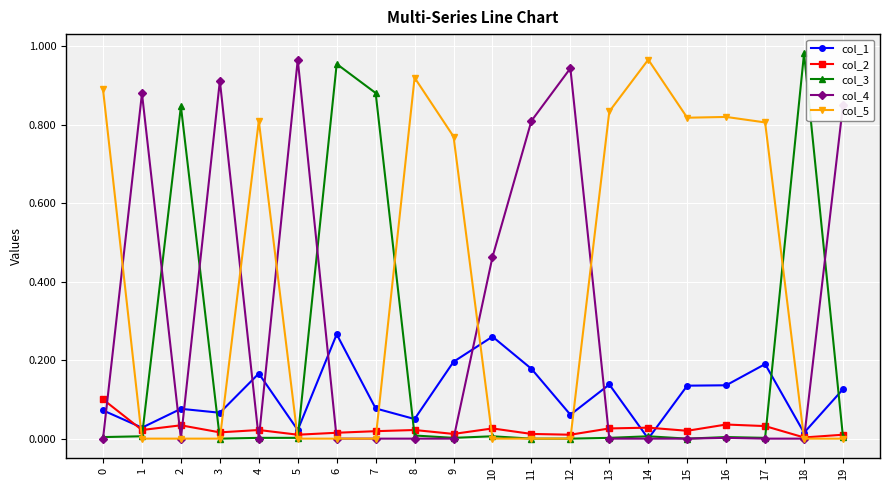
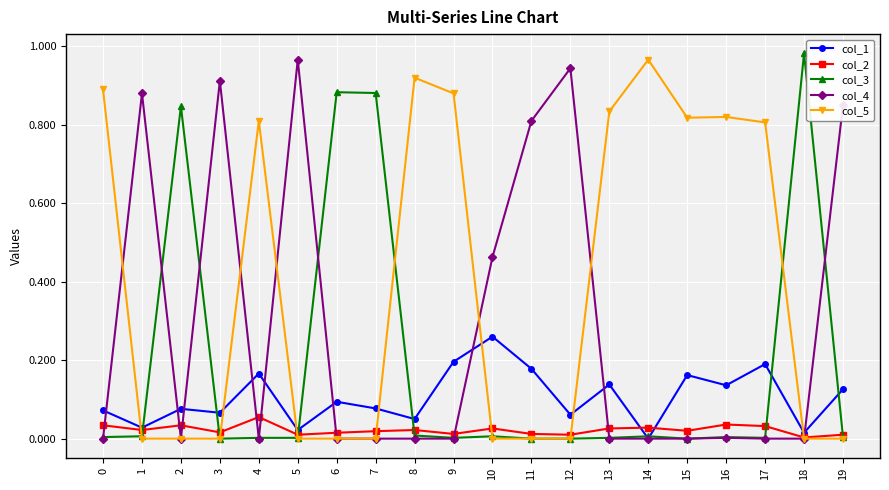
col_2, 0: 0.10 -> 0.03
col_2, 4: 0.02 -> 0.06
col_1, 6: 0.27 -> 0.09
col_3, 6: 0.96 -> 0.88
col_5, 9: 0.77 -> 0.88
col_1, 15: 0.14 -> 0.16
